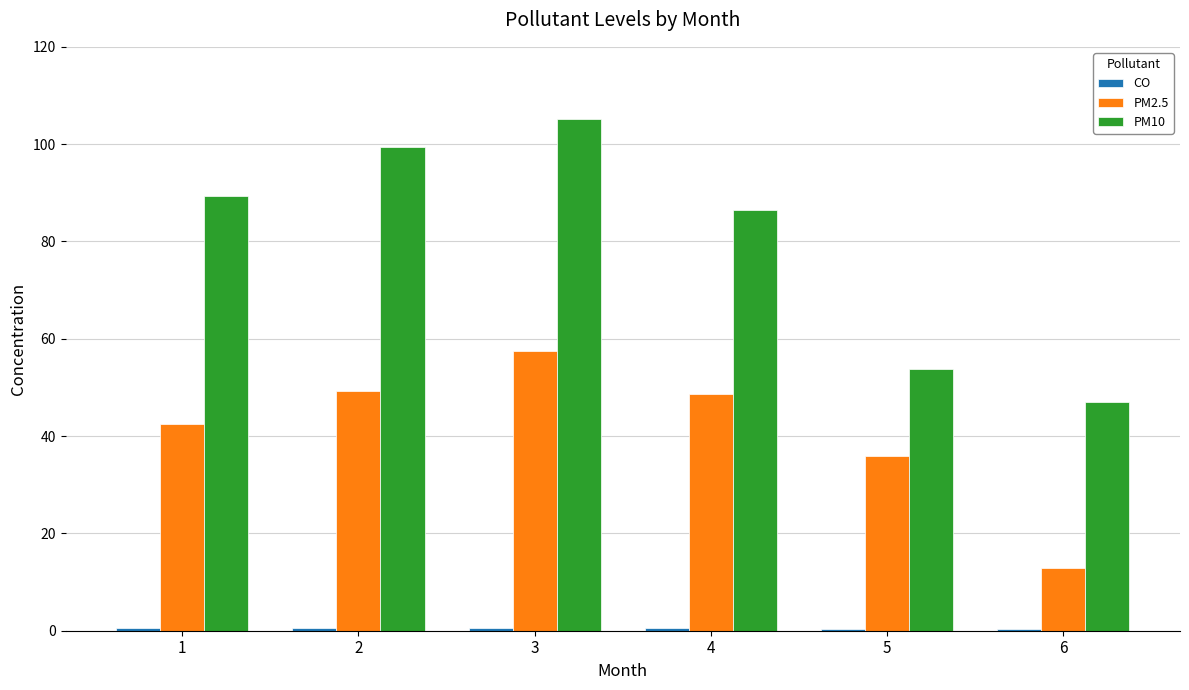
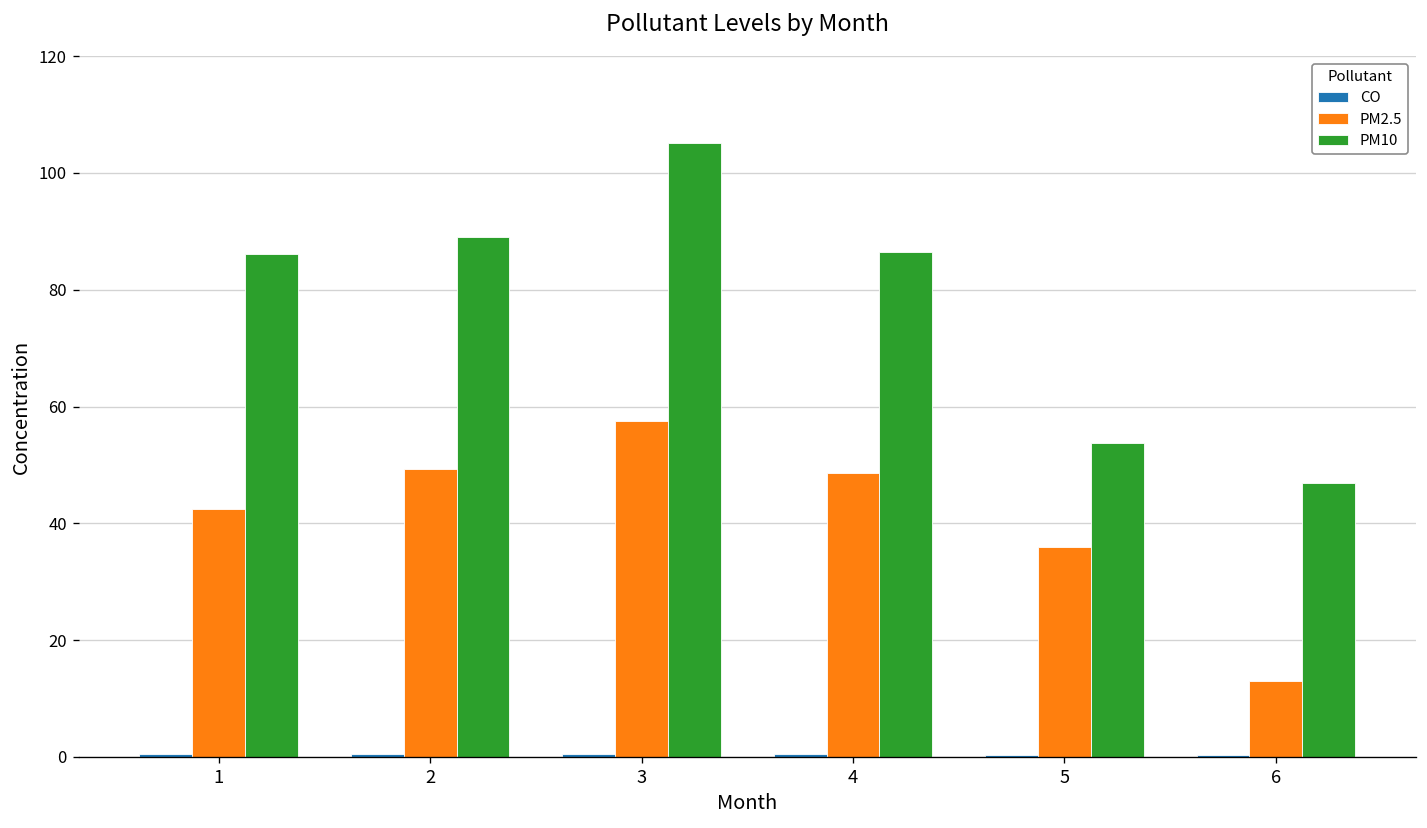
PM10, 1: 89 -> 86
PM10, 2: 99 -> 89
